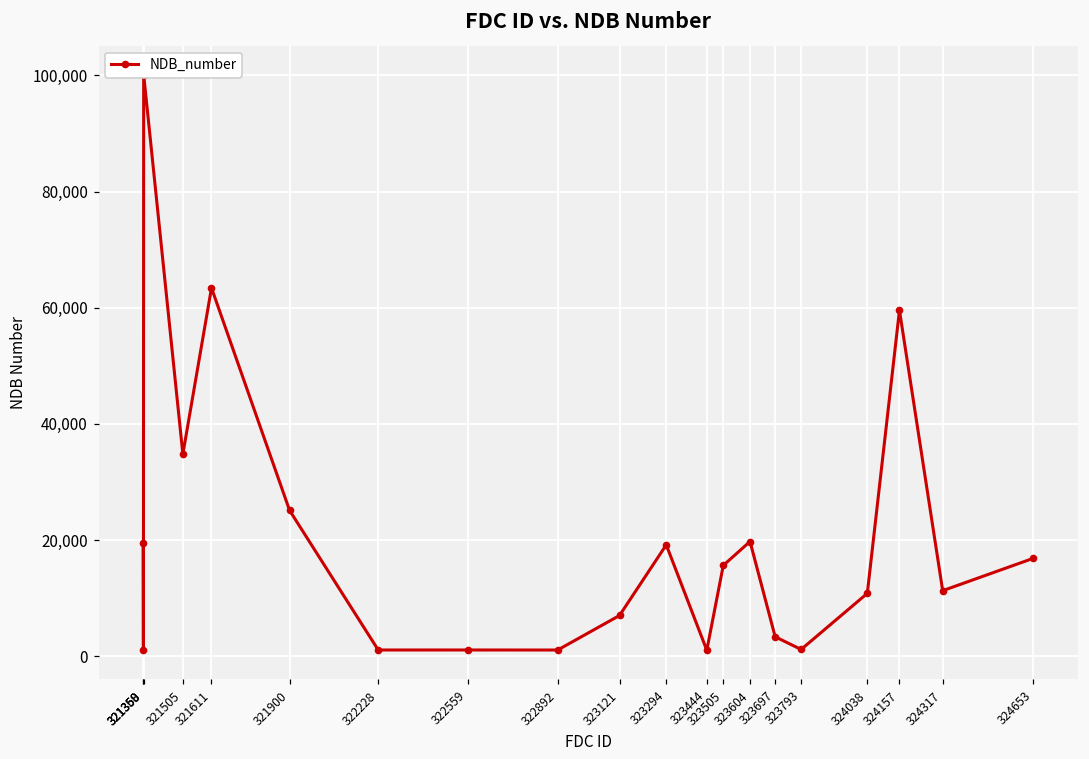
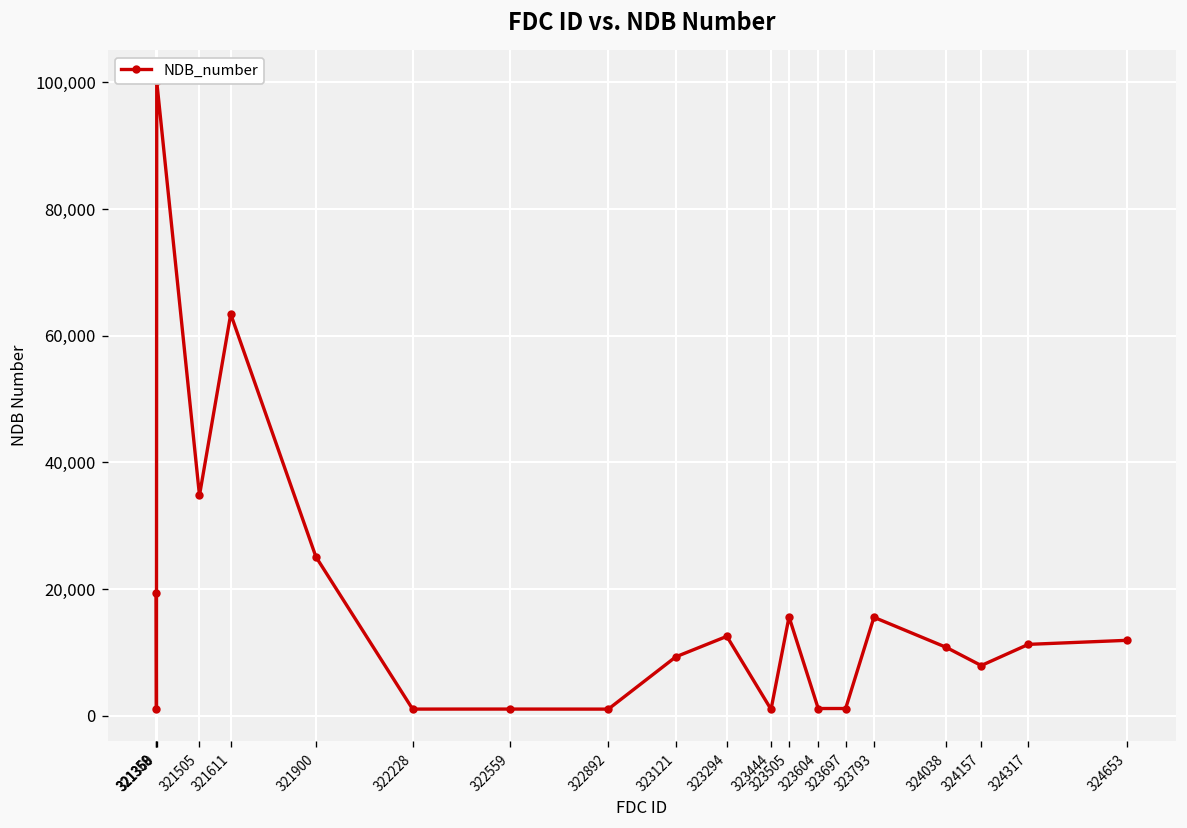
323121: 7,000 -> 9,000
323294: 19,000 -> 13,000
323604: 20,000 -> 1,000
323697: 3,000 -> 1,000
323793: 1,000 -> 16,000
324157: 60,000 -> 8,000
324653: 17,000 -> 12,000
